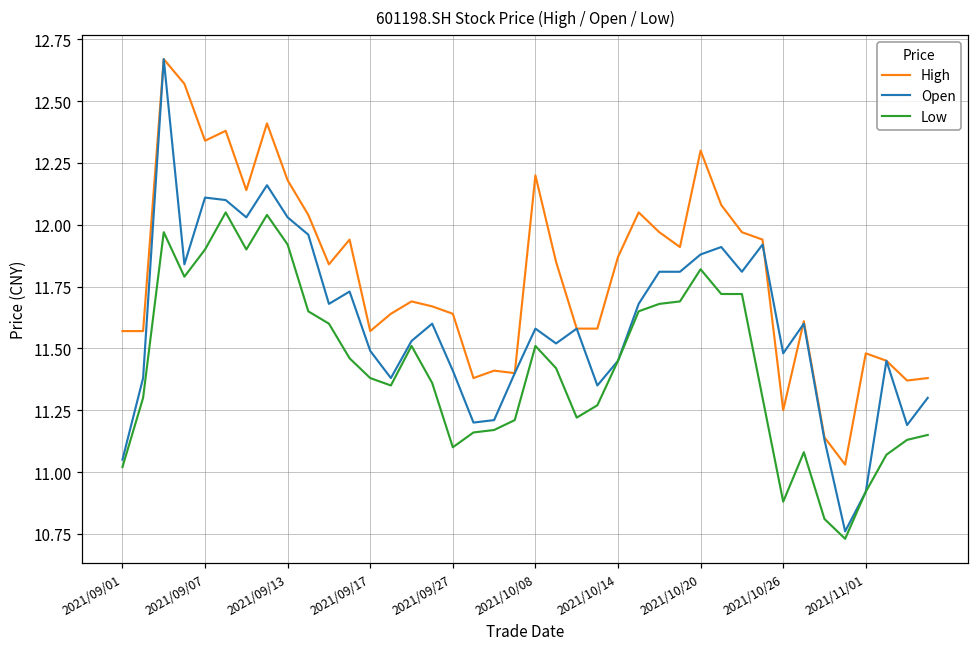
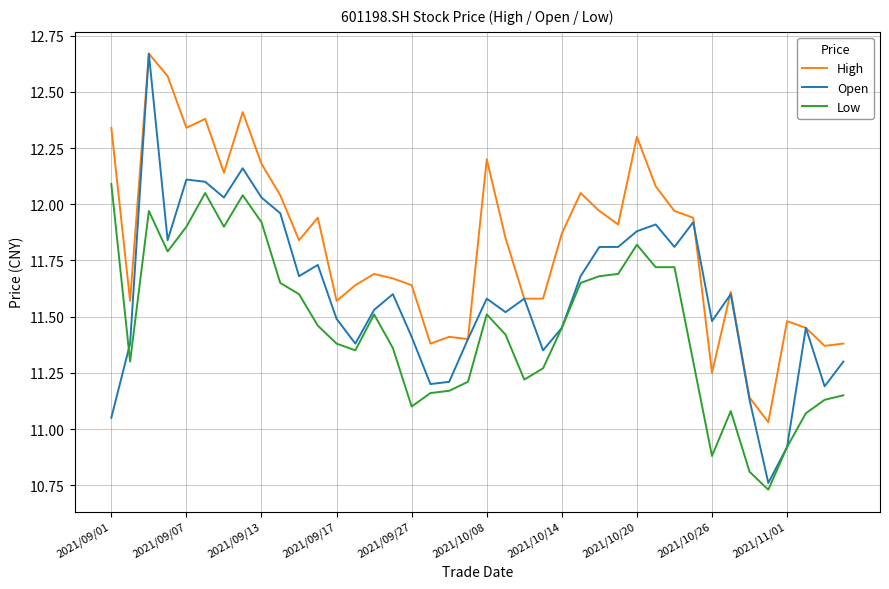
High, 2021/09/01: 11.57 -> 12.34
Low, 2021/09/01: 11.02 -> 12.09
